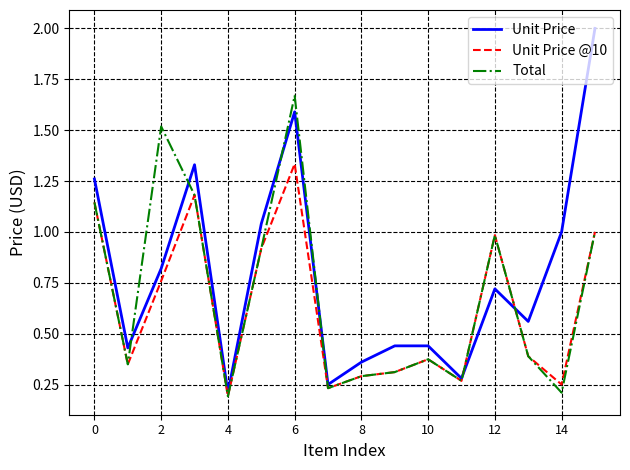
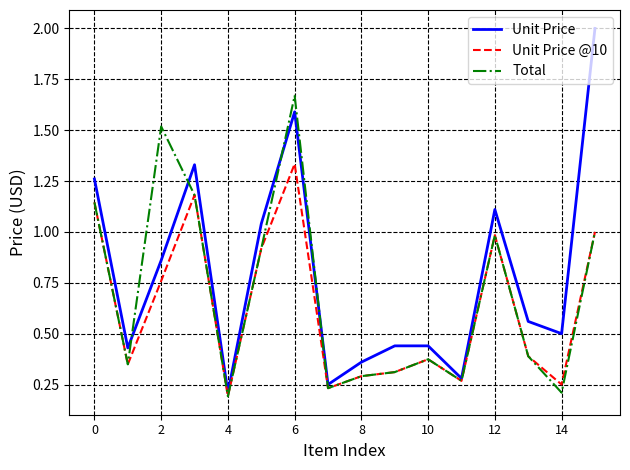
Unit Price, 2: 0.82 -> 0.86
Unit Price, 12: 0.72 -> 1.11
Unit Price, 14: 1.0 -> 0.5
